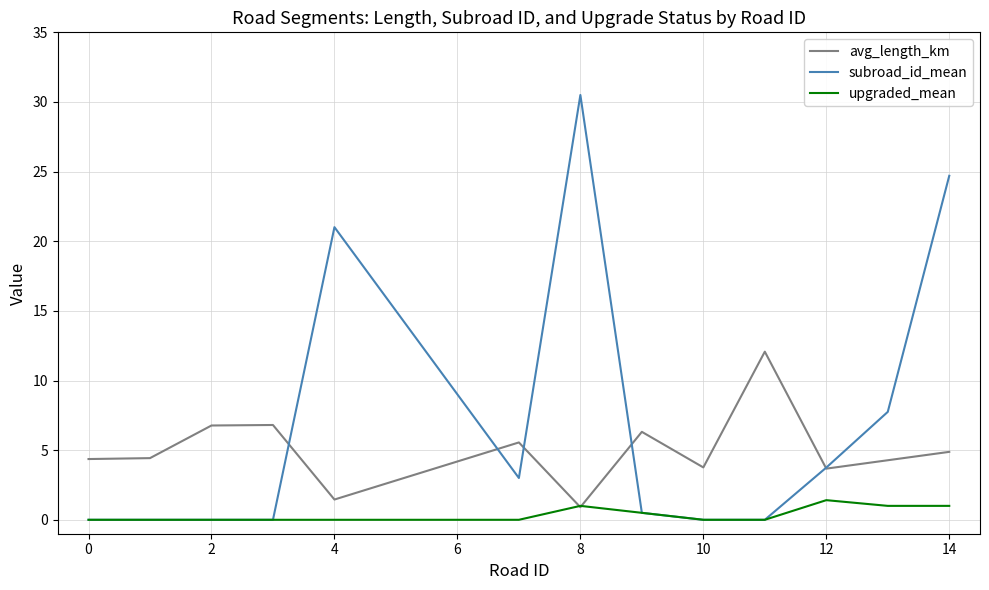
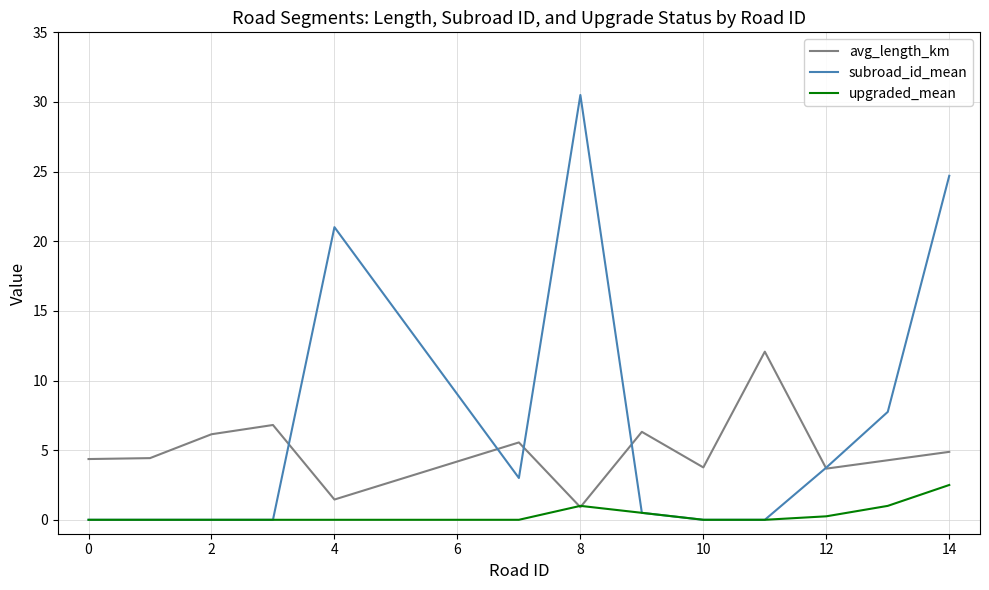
avg_length_km, 2: 6.8 -> 6.1
upgraded_mean, 12: 1.4 -> 0.3
upgraded_mean, 14: 1.0 -> 2.5
